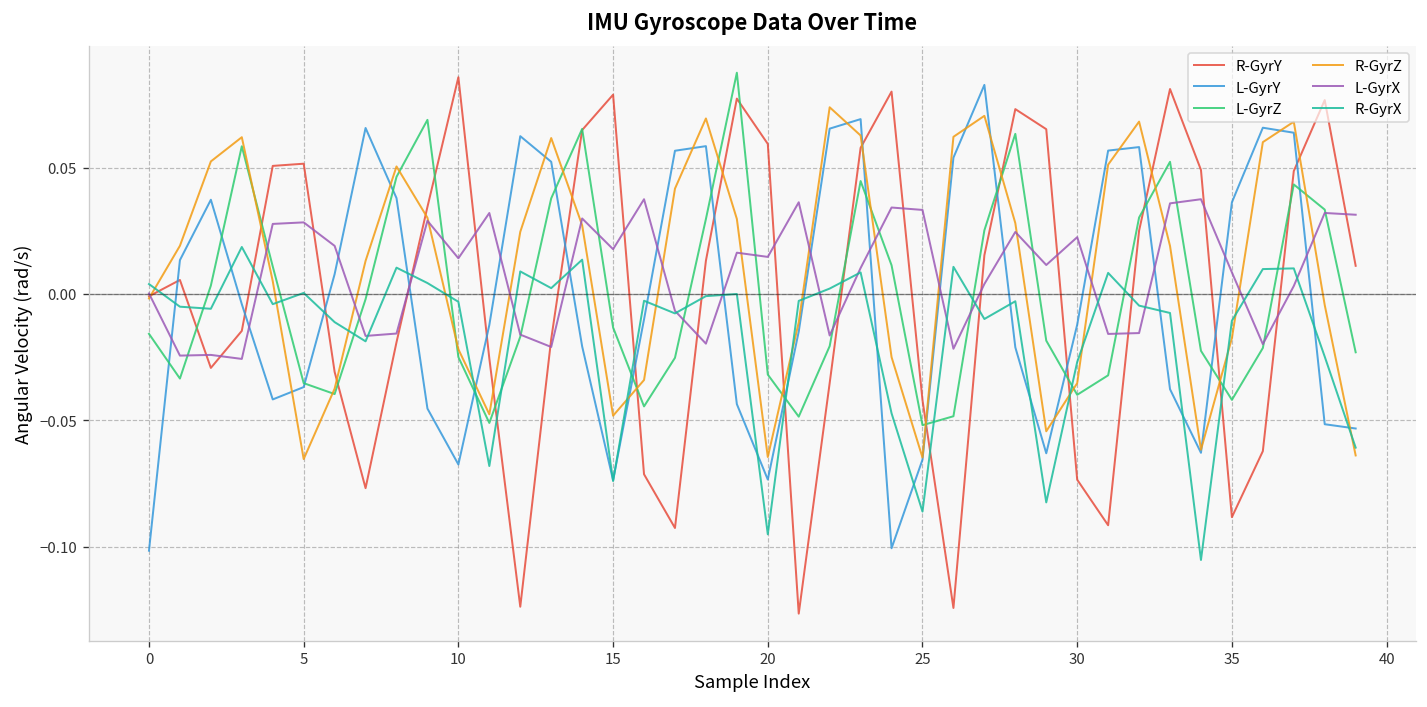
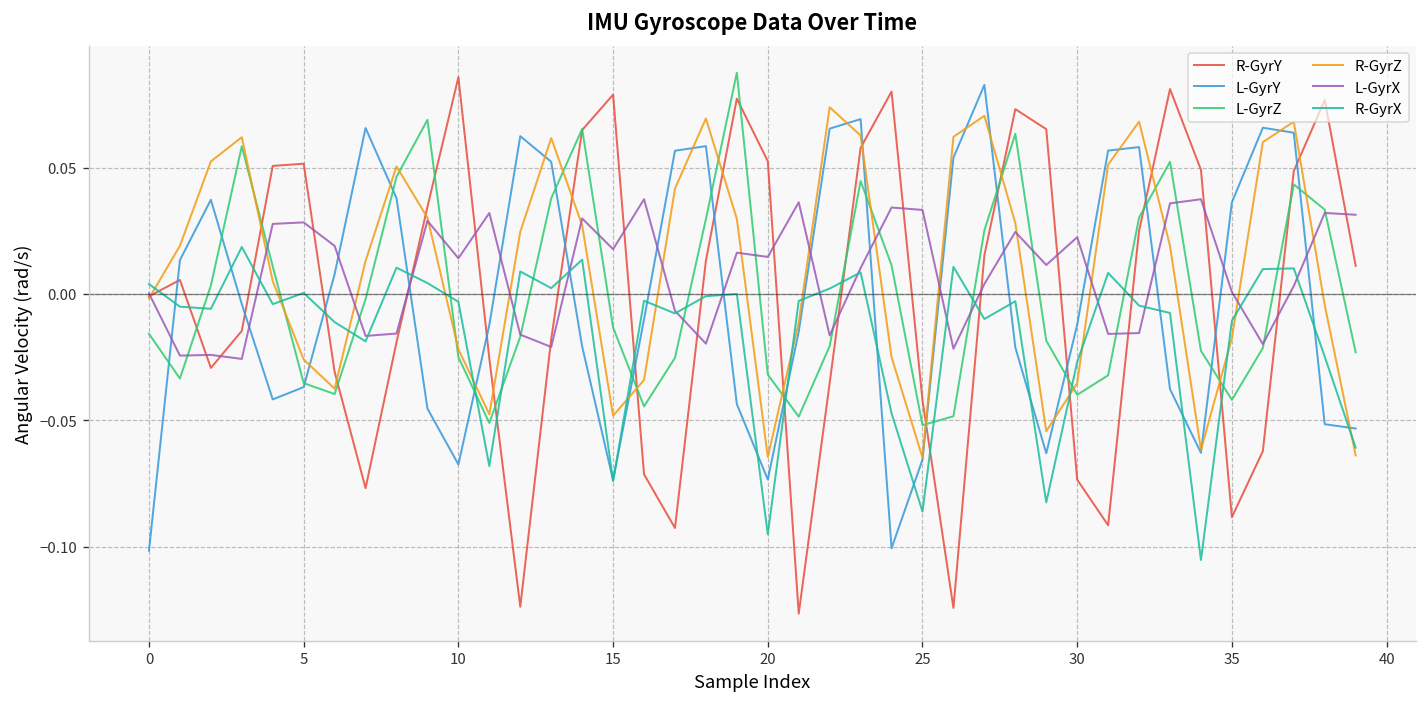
R-GyrZ, 5: -0.065 -> -0.026
R-GyrY, 20: 0.059 -> 0.053
L-GyrX, 35: 0.009 -> 0.001
